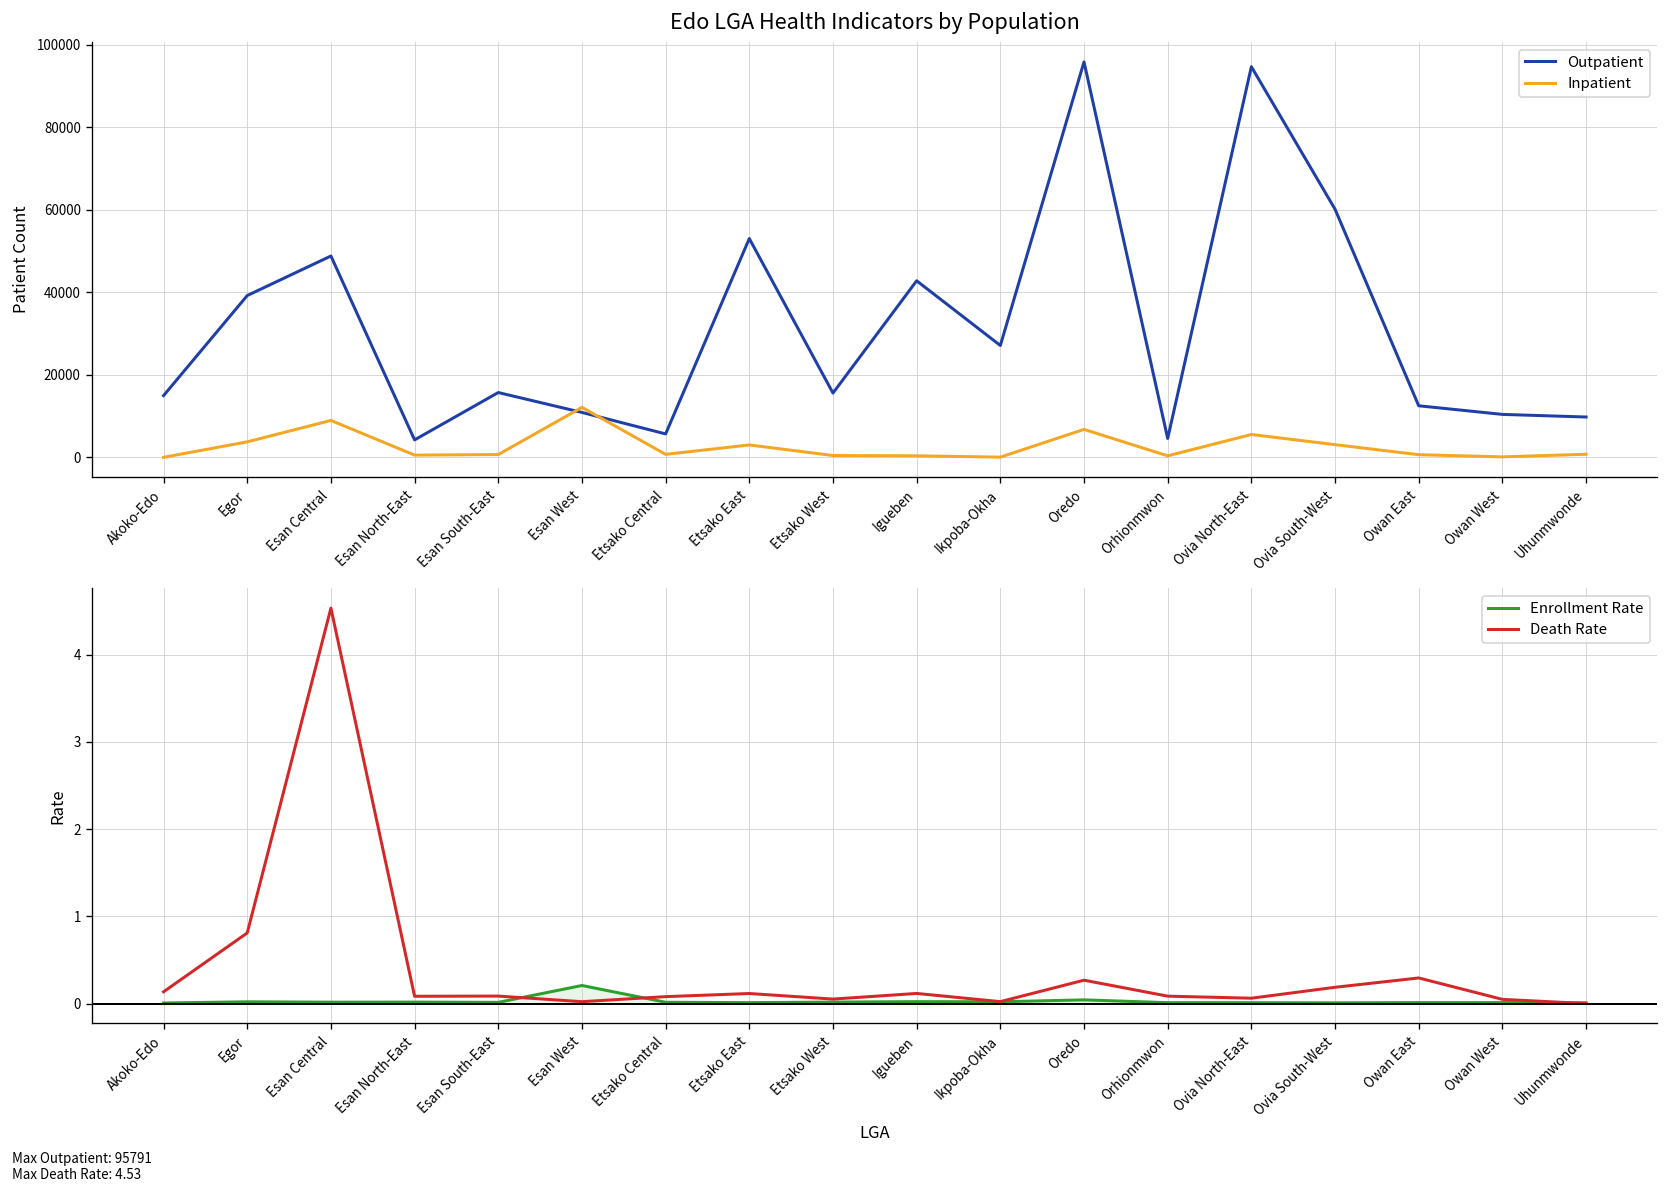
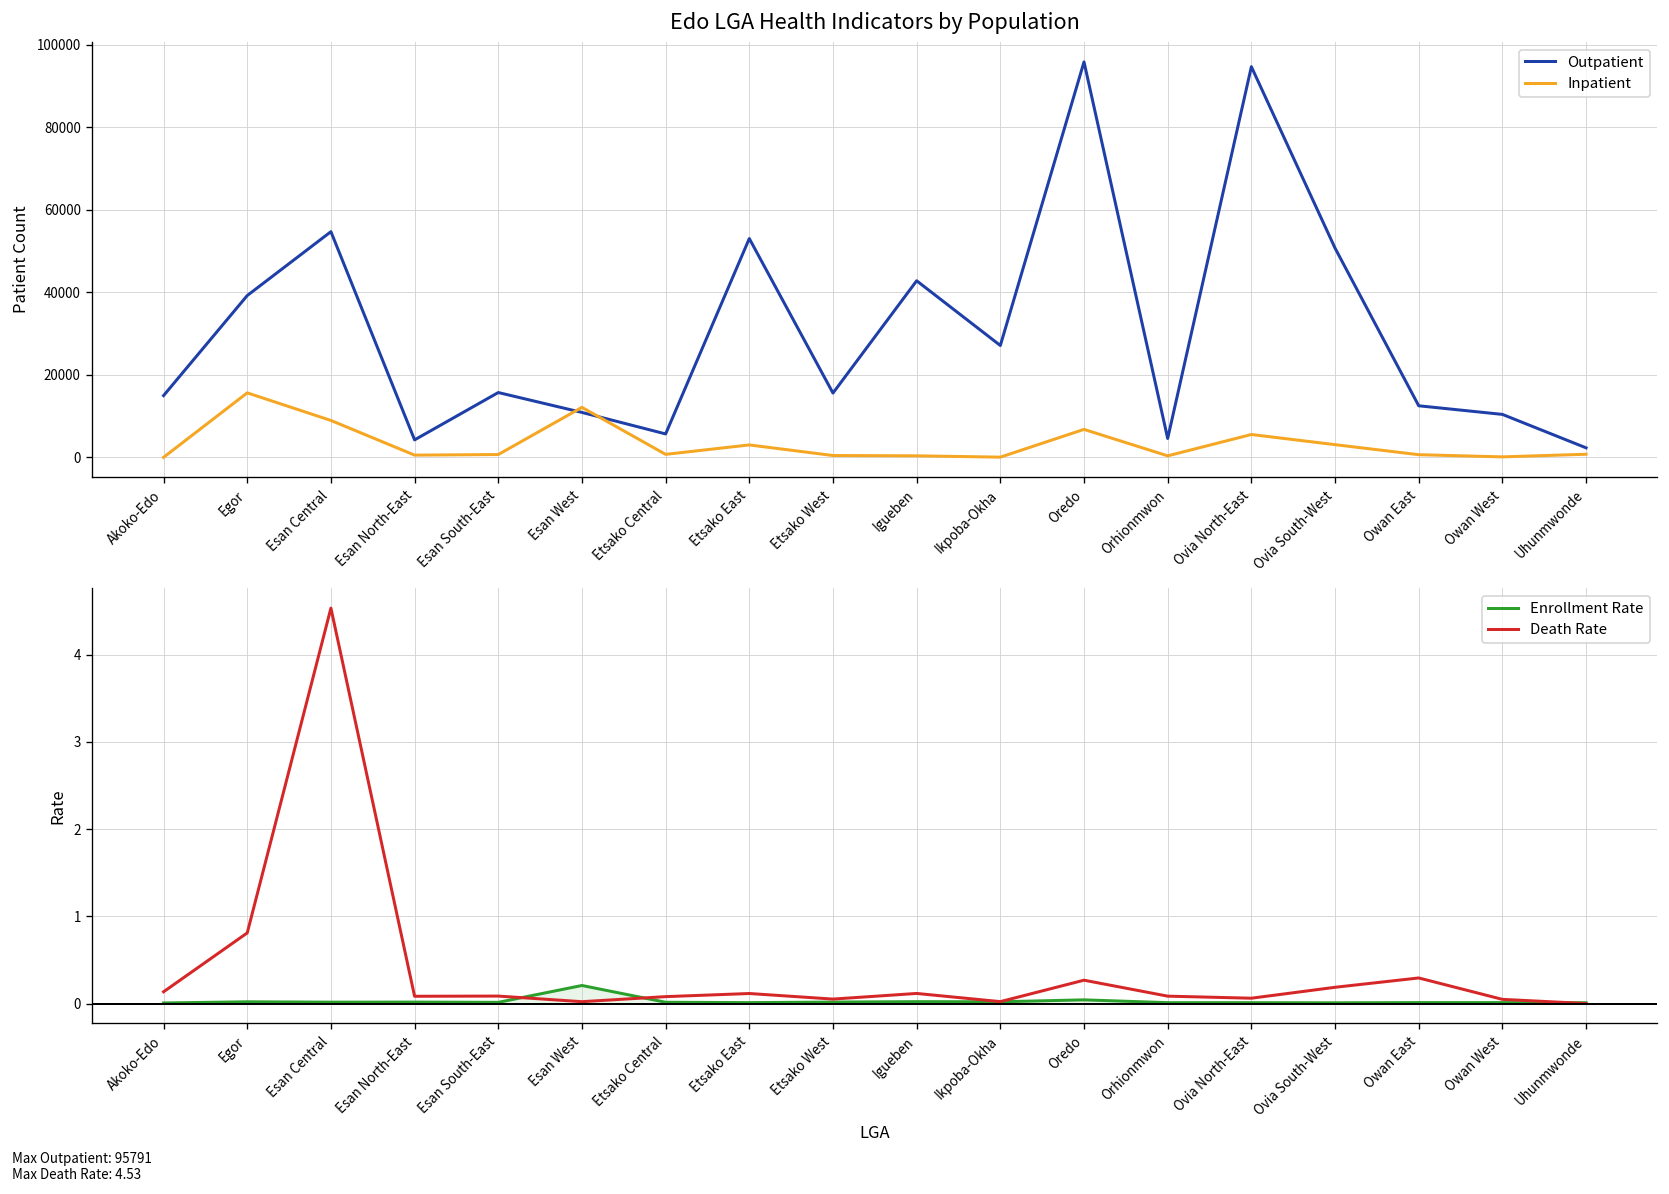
Edo LGA Health Indicators by Population, Inpatient, Egor: 4000 -> 16000
Edo LGA Health Indicators by Population, Outpatient, Esan Central: 49000 -> 55000
Edo LGA Health Indicators by Population, Outpatient, Ovia South-West: 60000 -> 51000
Edo LGA Health Indicators by Population, Outpatient, Uhunmwonde: 10000 -> 2000
